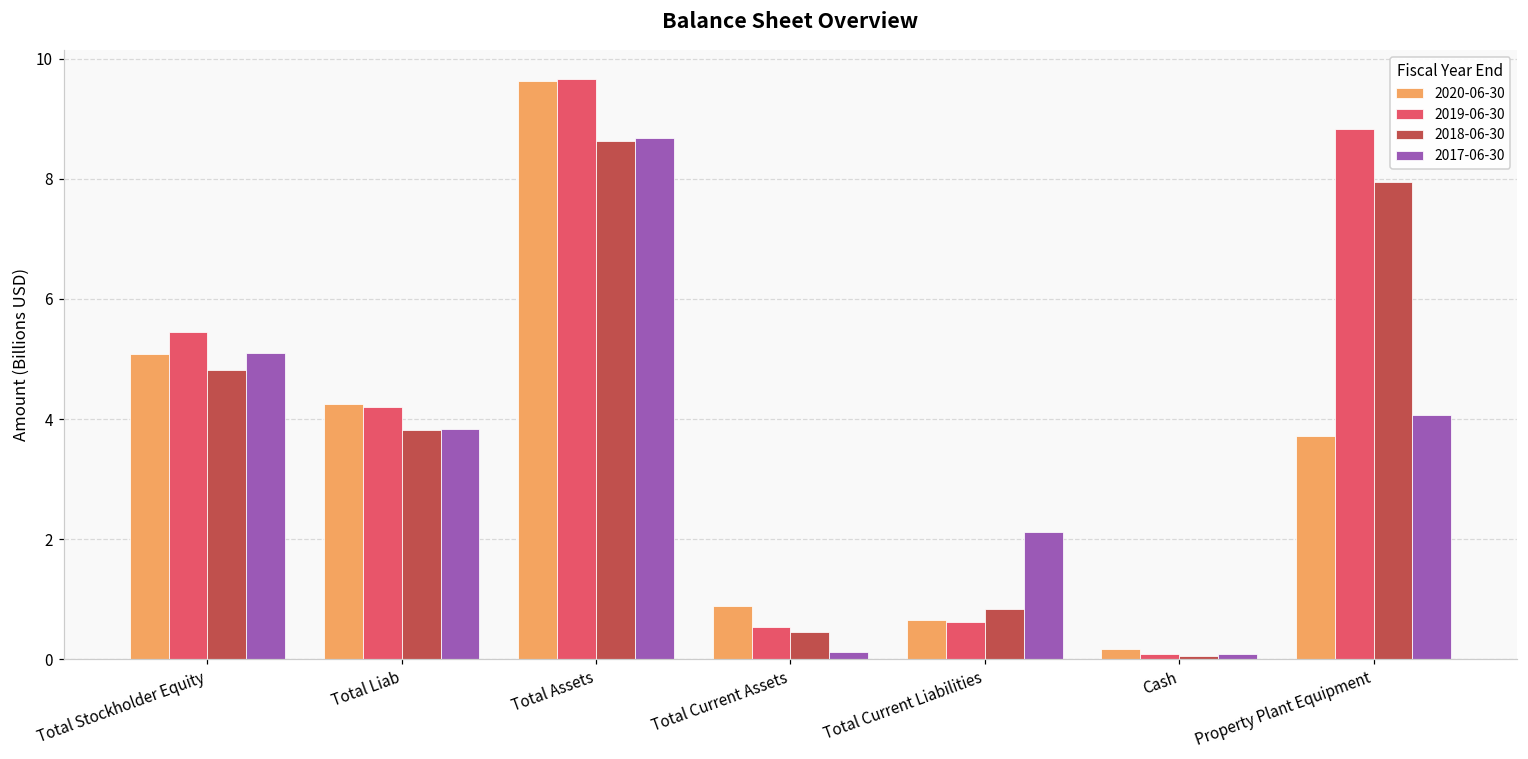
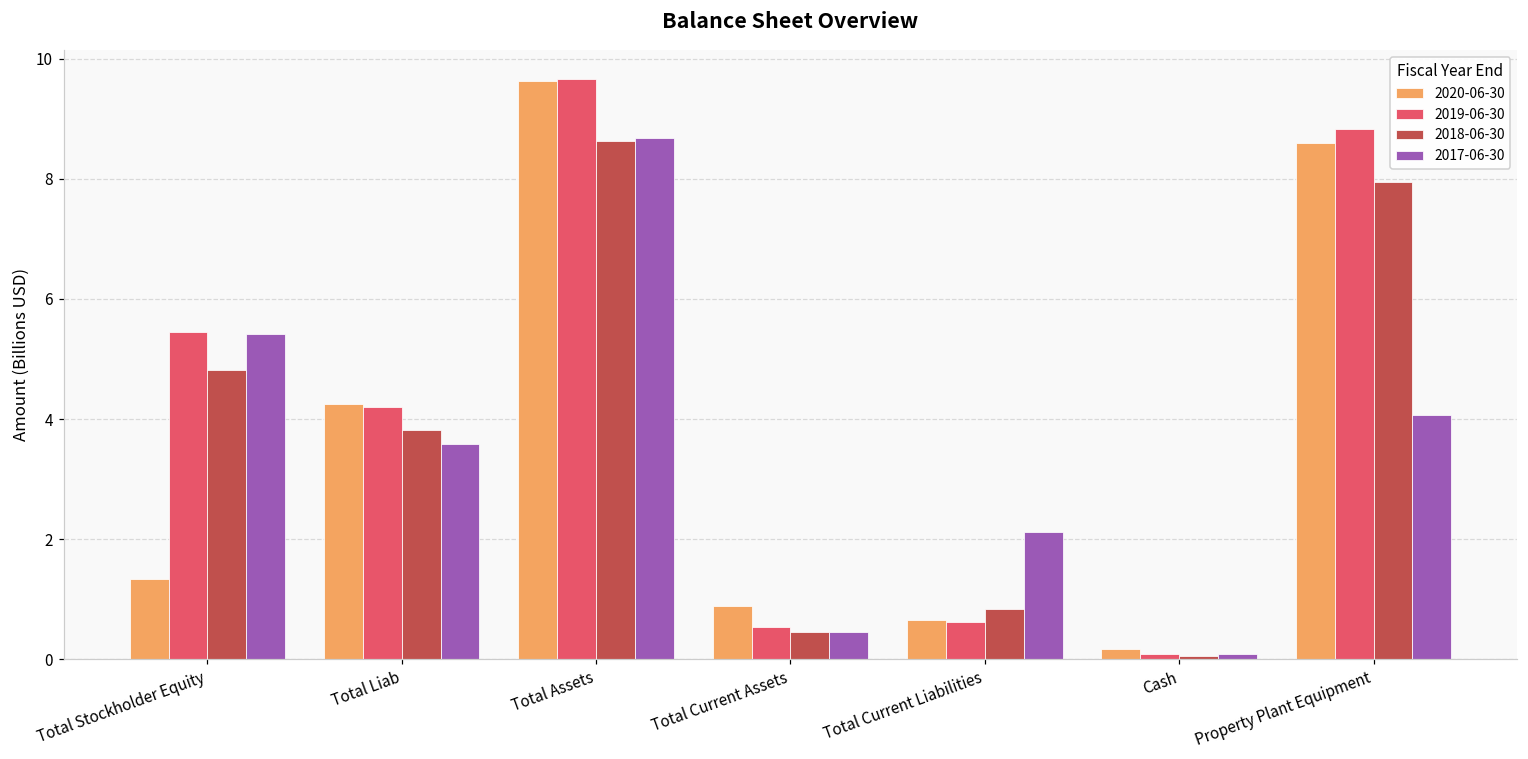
2020-06-30, Total Stockholder Equity: 5.1 -> 1.3
2017-06-30, Total Stockholder Equity: 5.1 -> 5.4
2017-06-30, Total Liab: 3.8 -> 3.6
2017-06-30, Total Current Assets: 0.1 -> 0.4
2020-06-30, Property Plant Equipment: 3.7 -> 8.6
